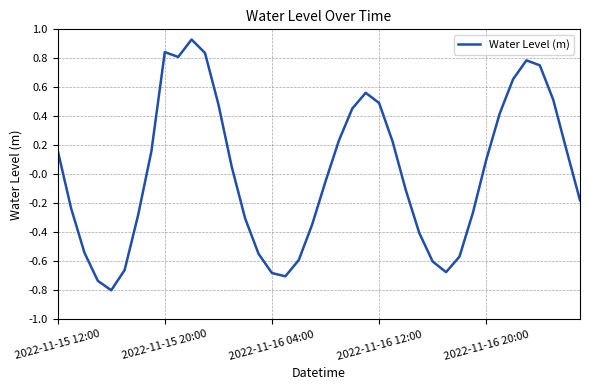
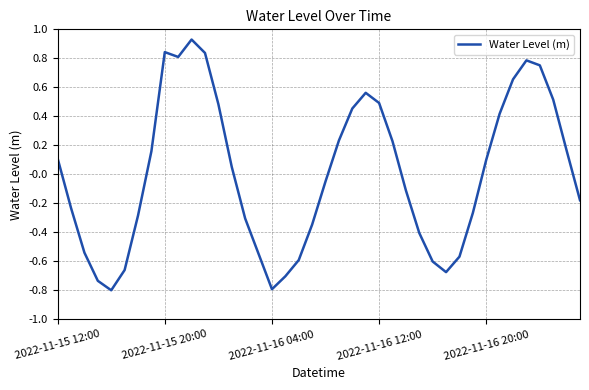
2022-11-15 12:00: 0.17 -> 0.11
2022-11-16 04:00: -0.68 -> -0.79
